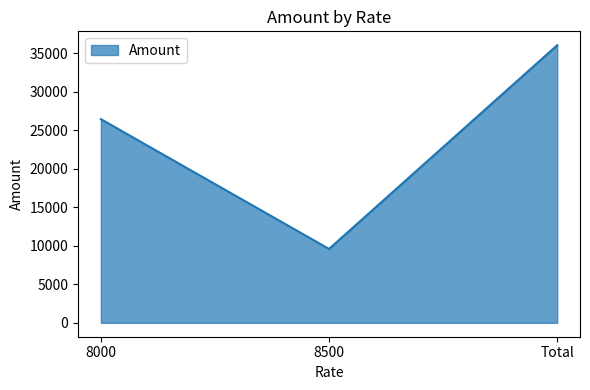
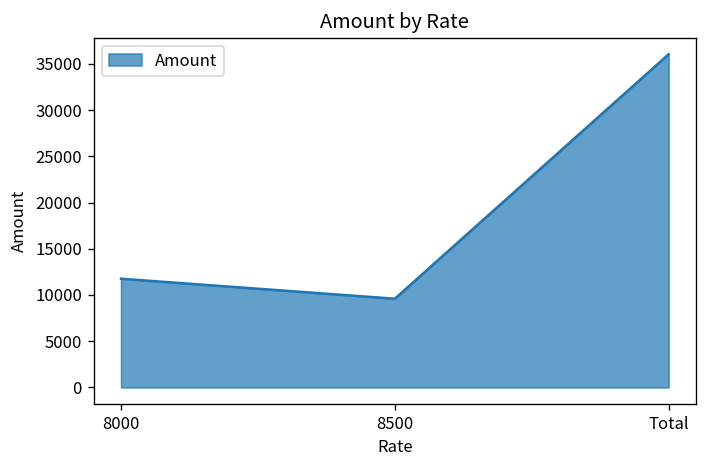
8000: 26000 -> 12000
